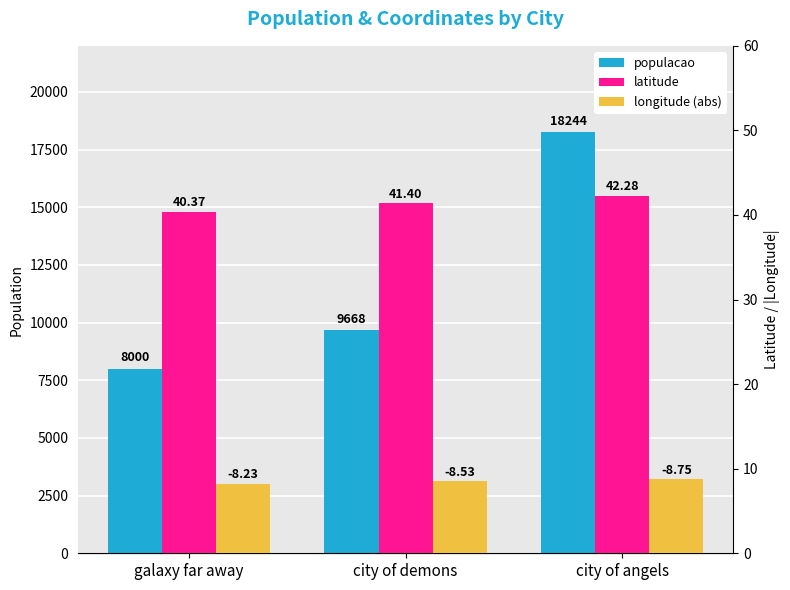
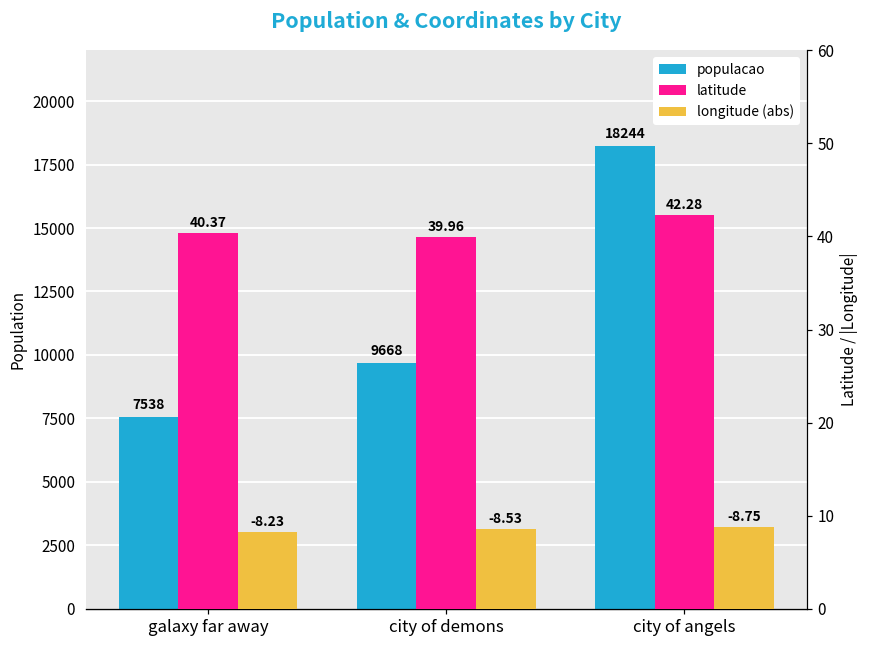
populacao, galaxy far away: 8000 -> 7538
latitude, city of demons: 41.40 -> 39.96
